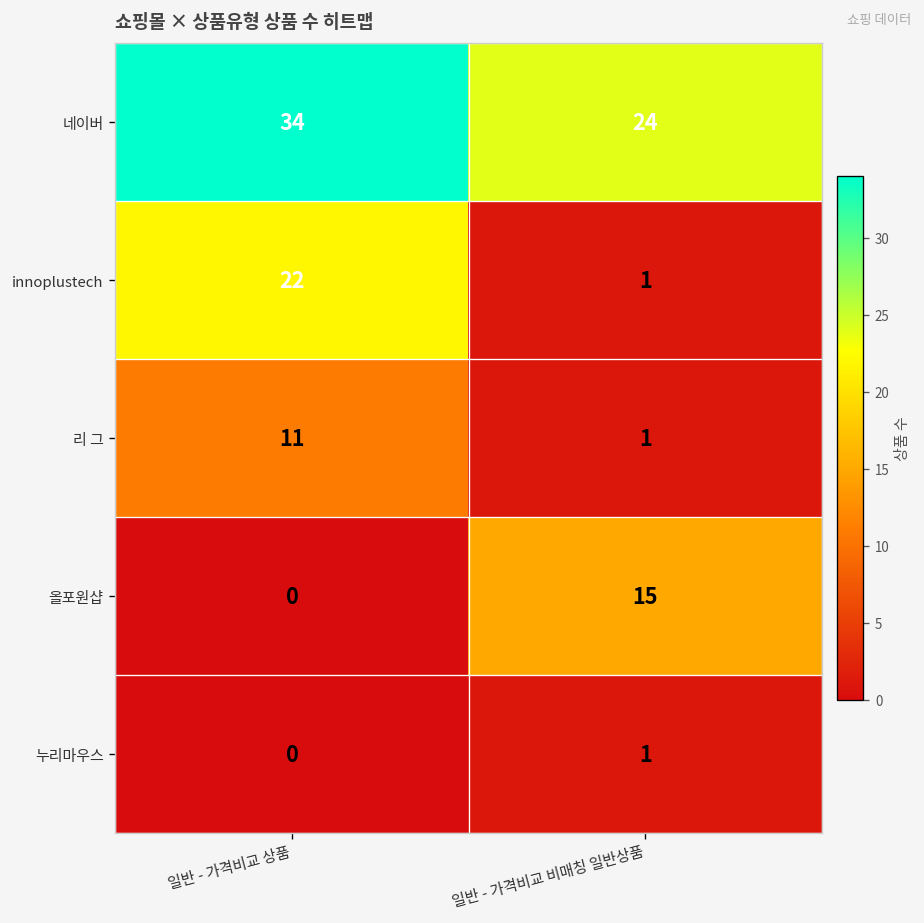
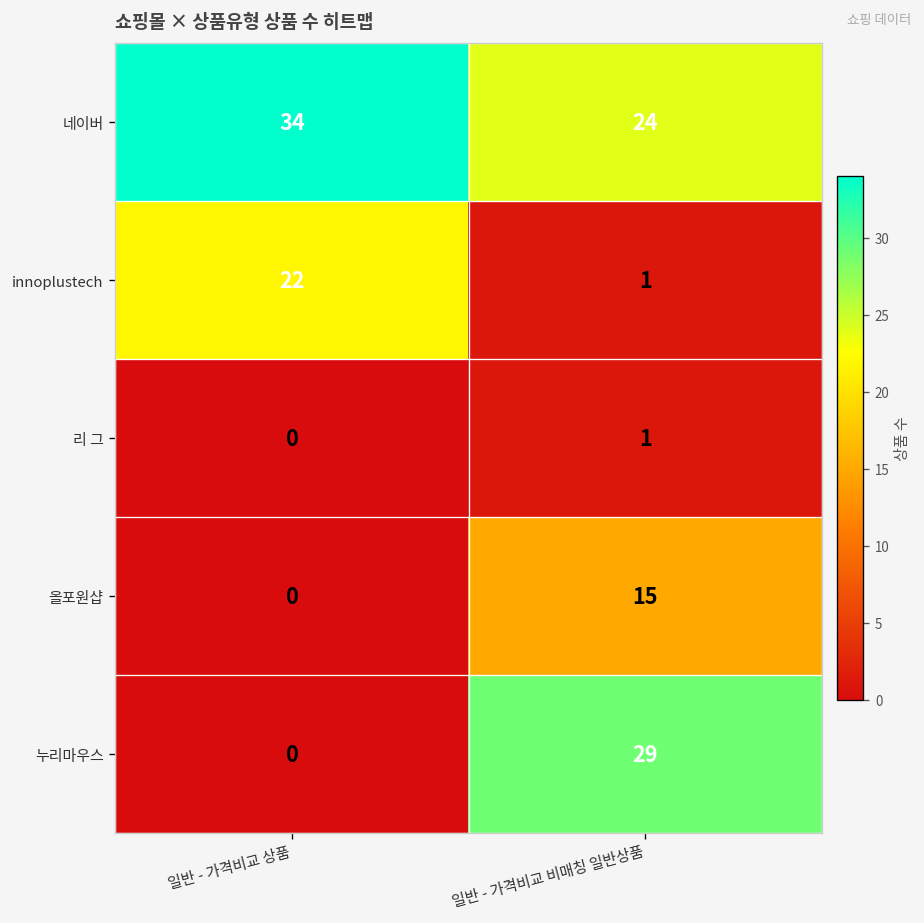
리 그, 일반 - 가격비교 상품: 11 -> 0
누리마우스, 일반 - 가격비교 비매칭 일반상품: 1 -> 29
